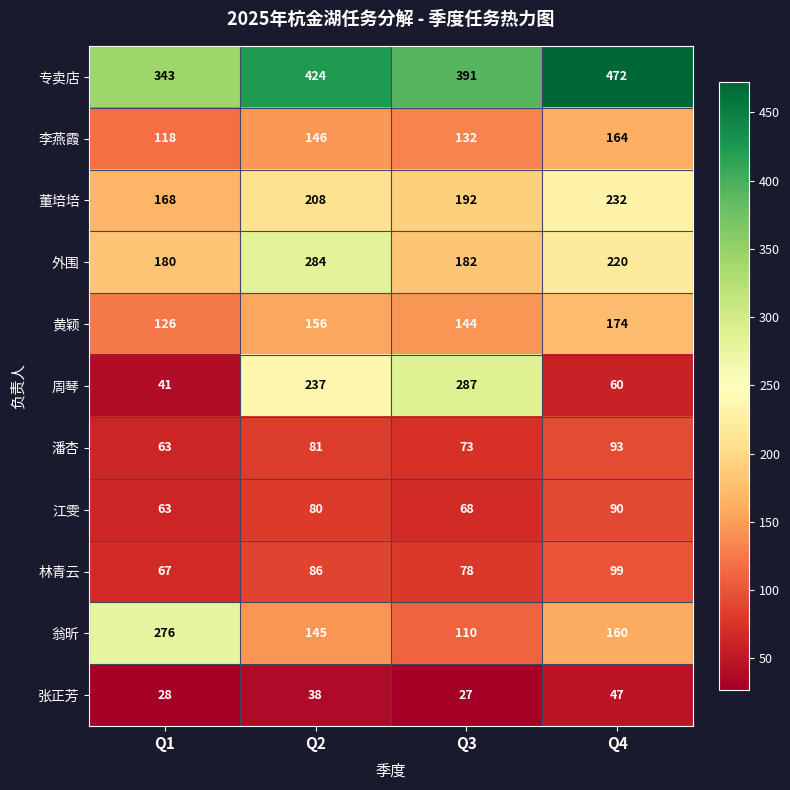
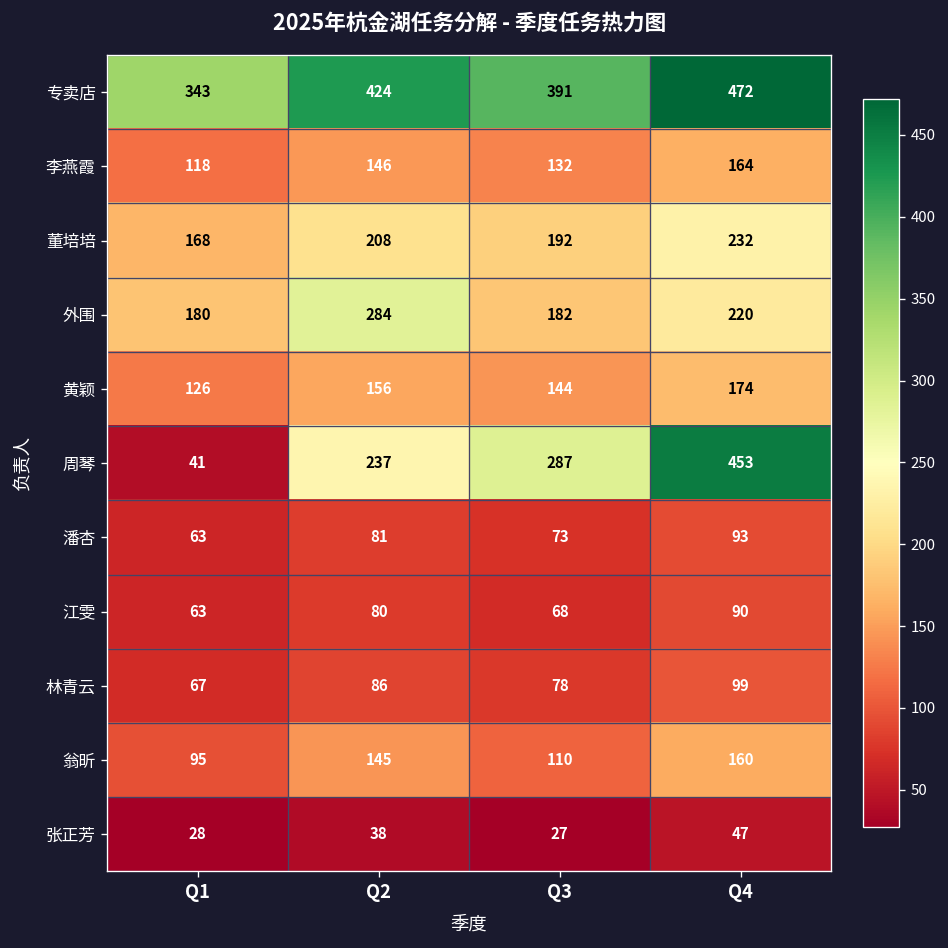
周琴, Q4: 60 -> 453
翁昕, Q1: 276 -> 95
